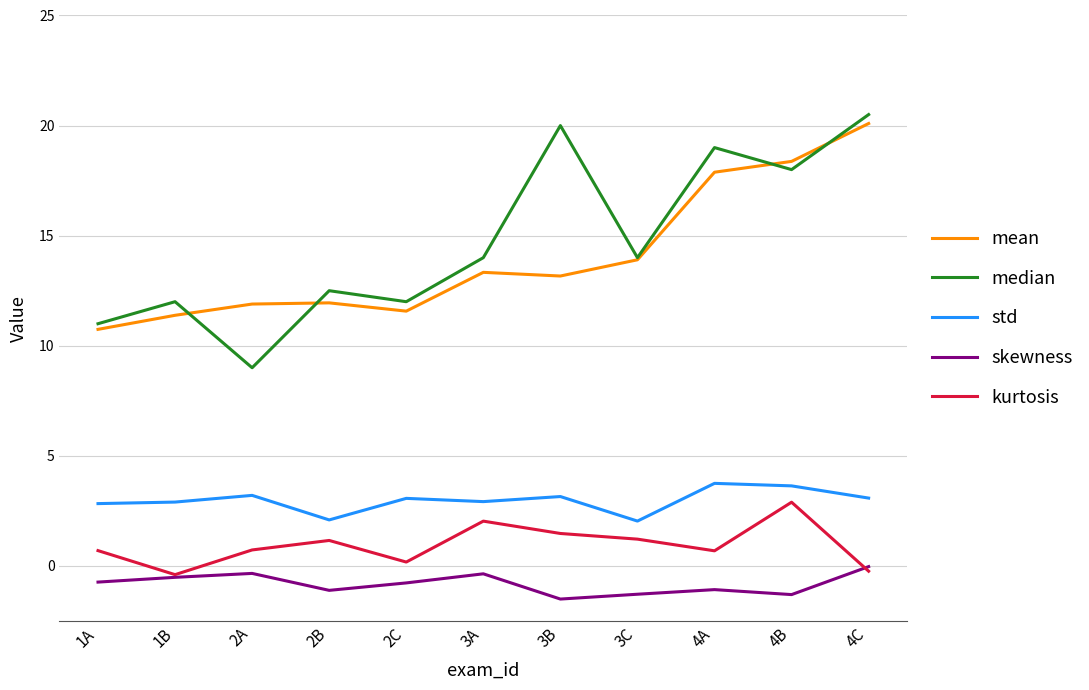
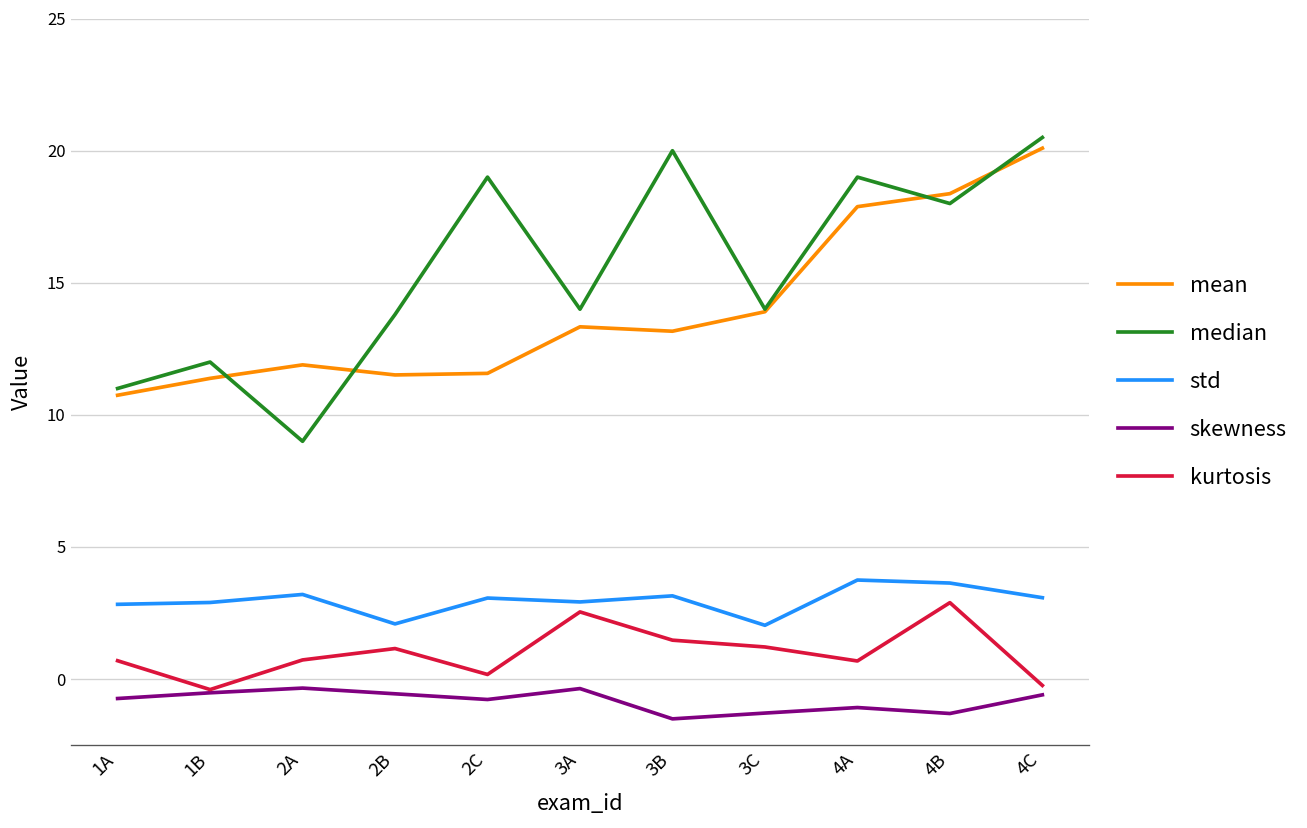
mean, 2B: 11.9 -> 11.5
median, 2B: 12.5 -> 13.8
skewness, 2B: -1.1 -> -0.6
median, 2C: 12 -> 19
kurtosis, 3A: 2.0 -> 2.5
skewness, 4C: 0.0 -> -0.6
